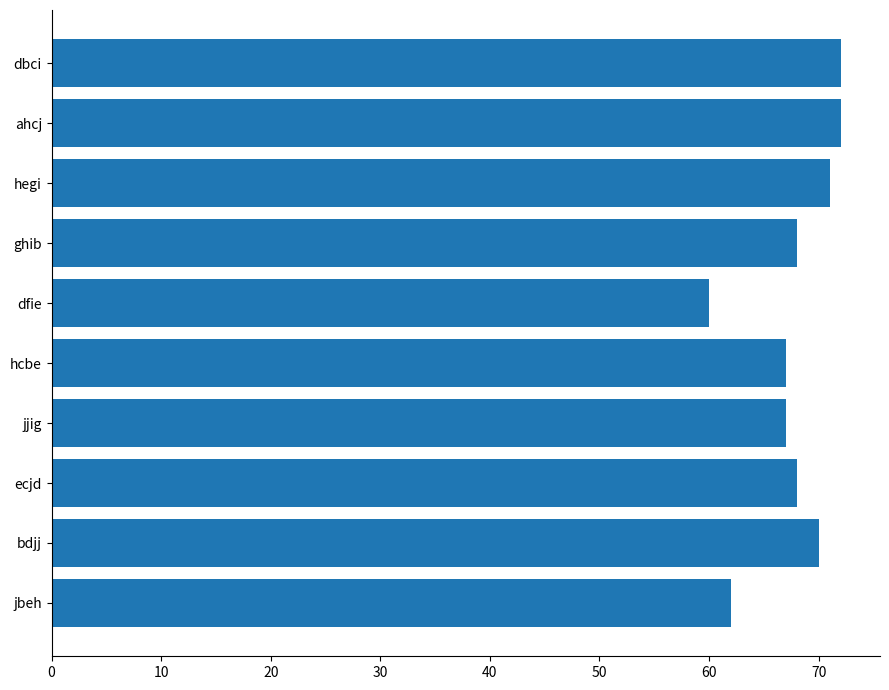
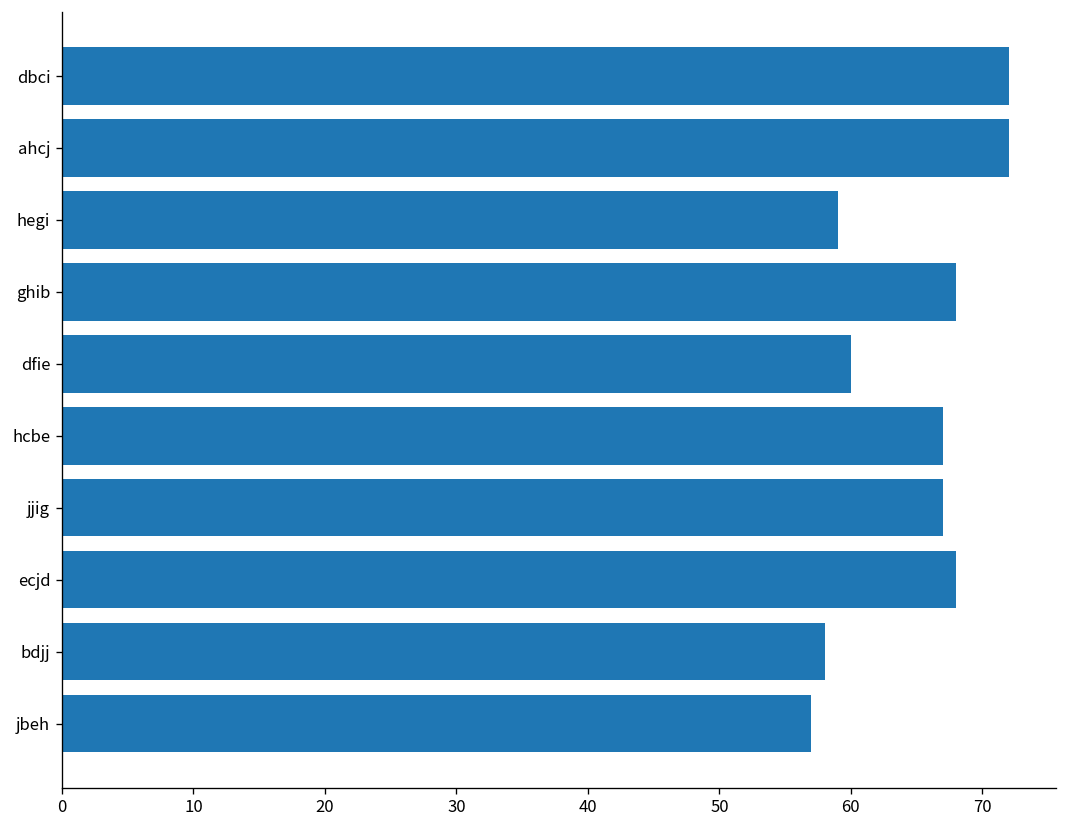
hegi: 71 -> 59
bdjj: 70 -> 58
jbeh: 62 -> 57
